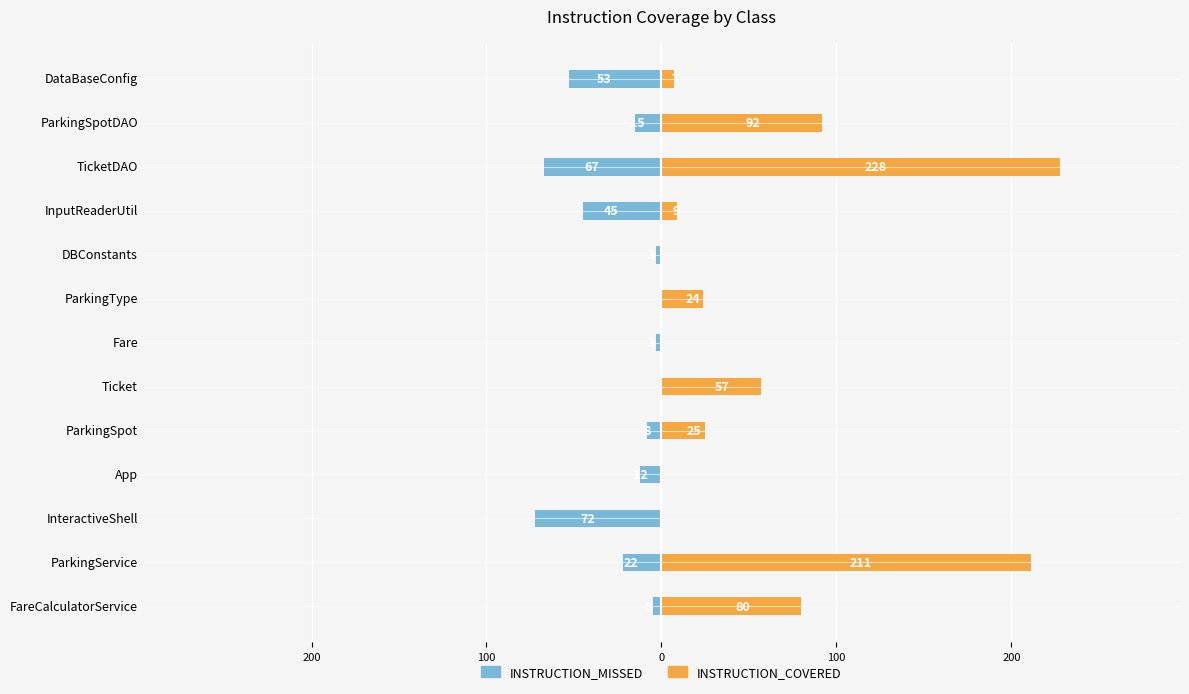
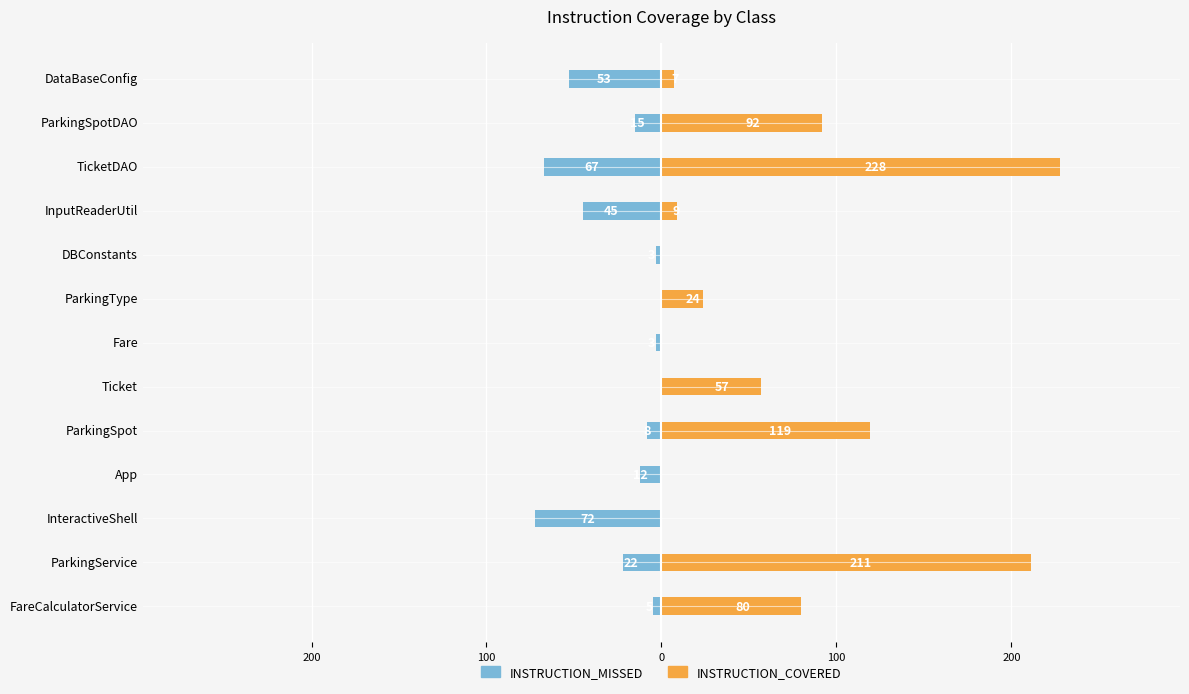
INSTRUCTION_COVERED, ParkingSpot: 25 -> 119
